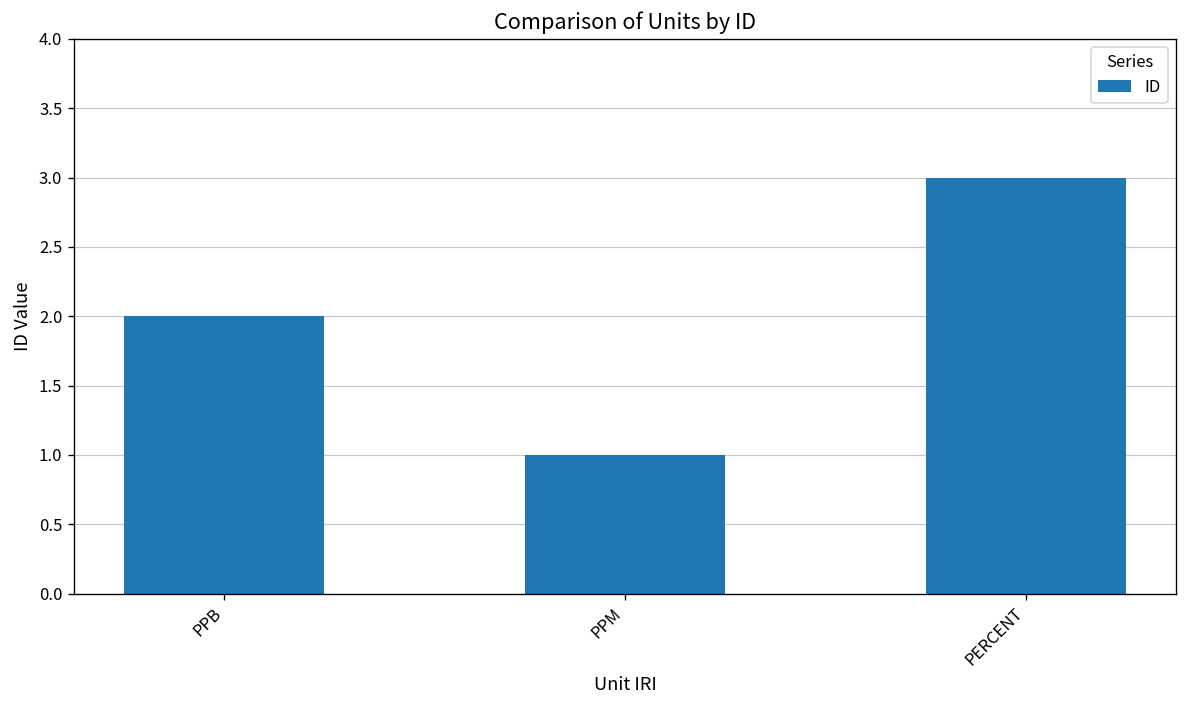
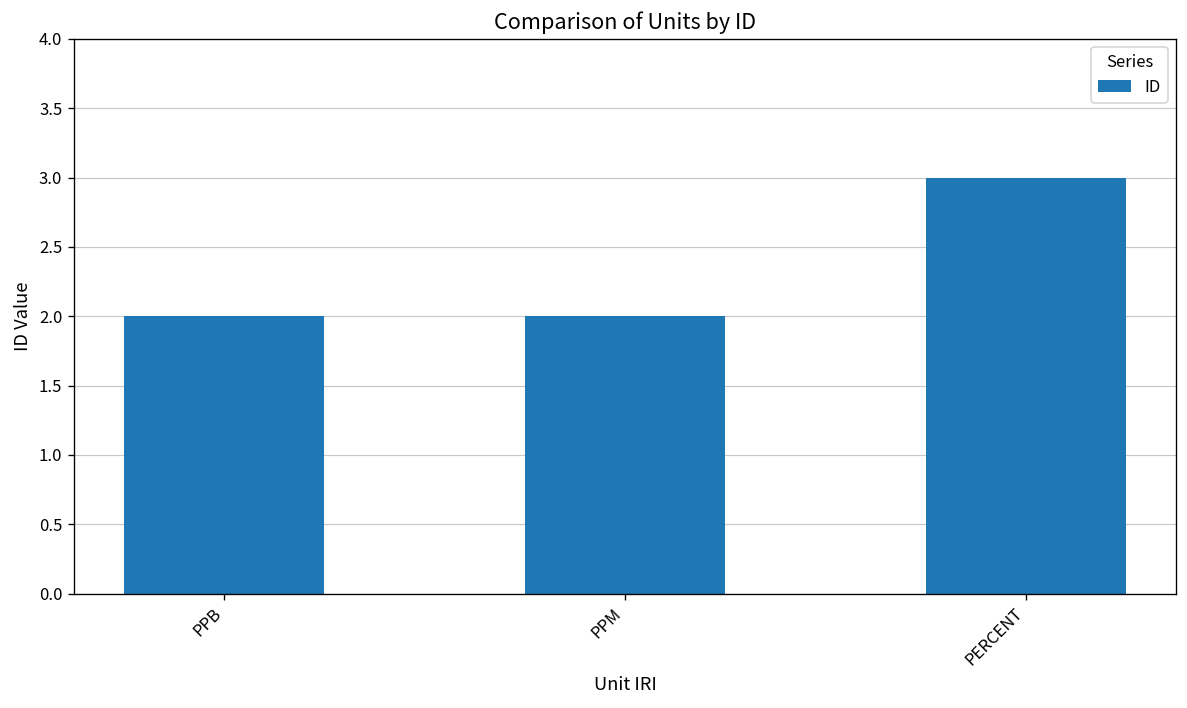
PPM: 1 -> 2
